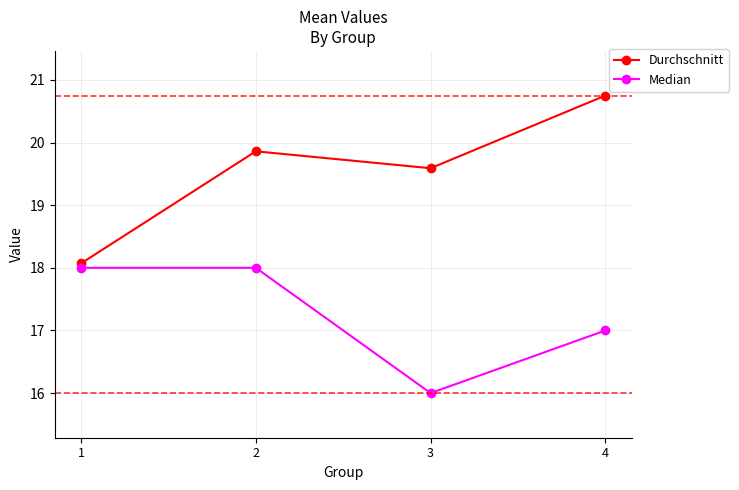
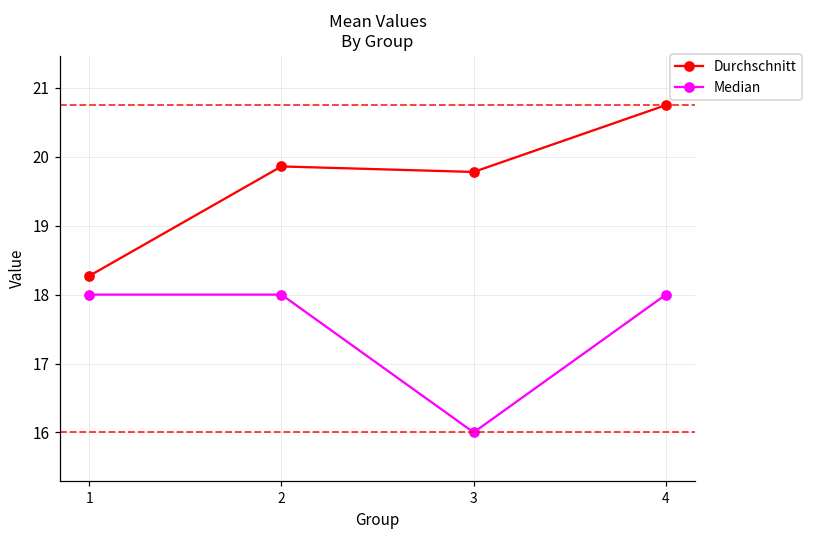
Durchschnitt, 1: 18.1 -> 18.3
Durchschnitt, 3: 19.6 -> 19.8
Median, 4: 17 -> 18
